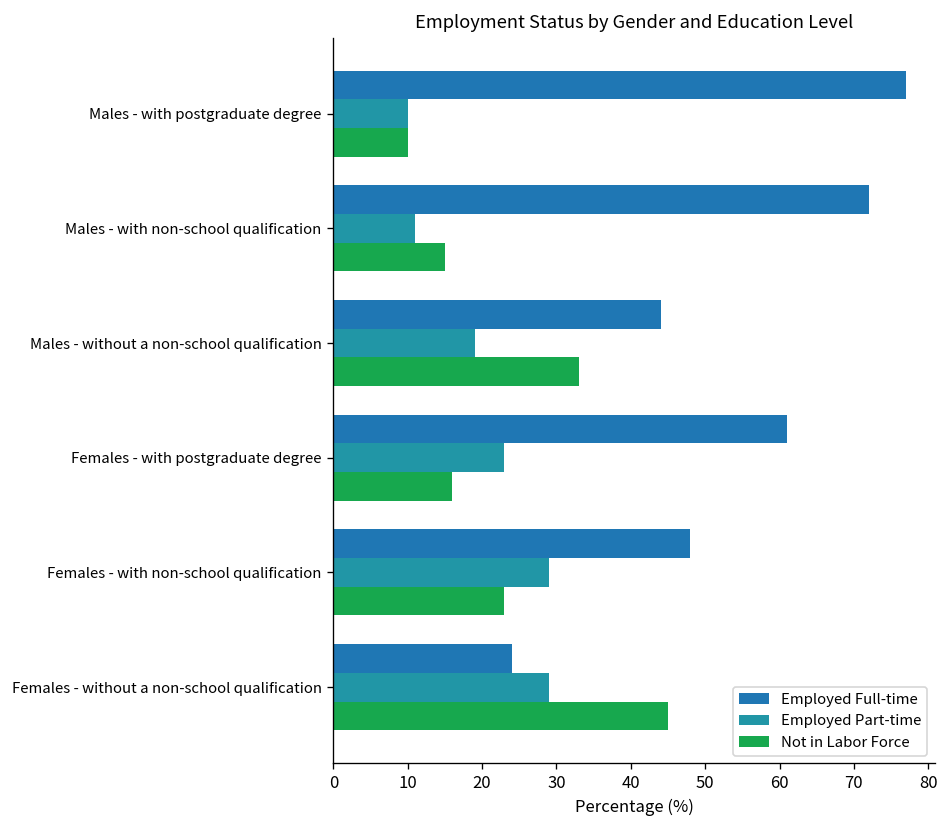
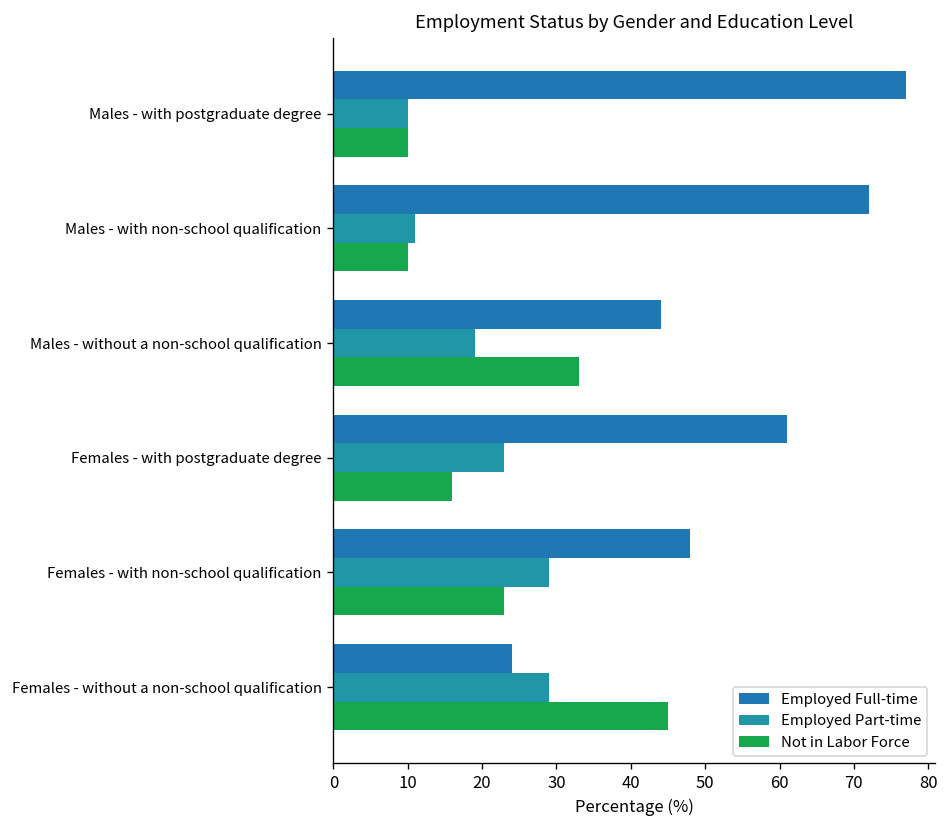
Not in Labor Force, Males - with non-school qualification: 15 -> 10
